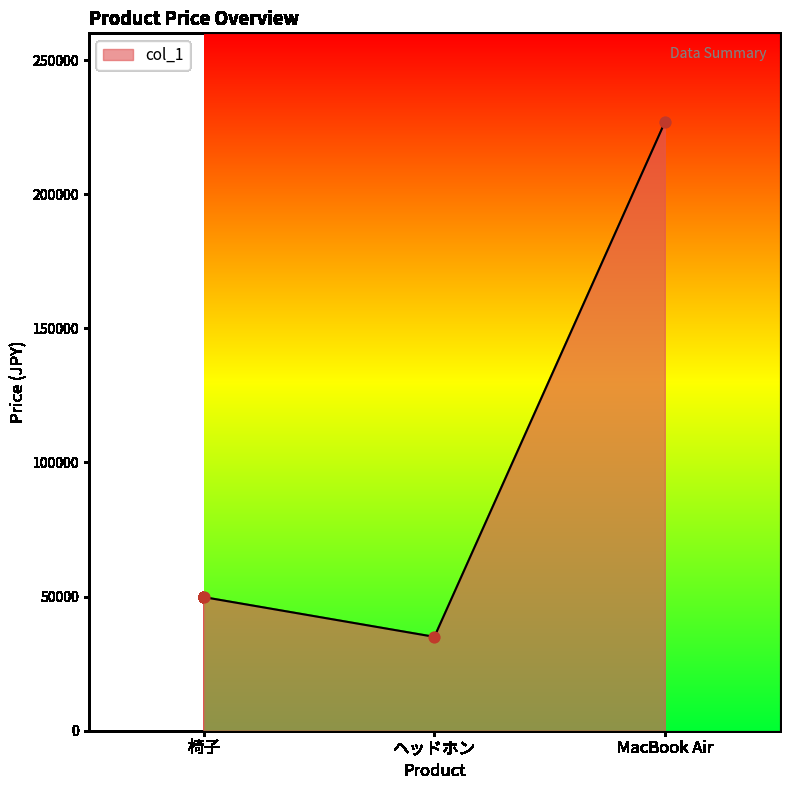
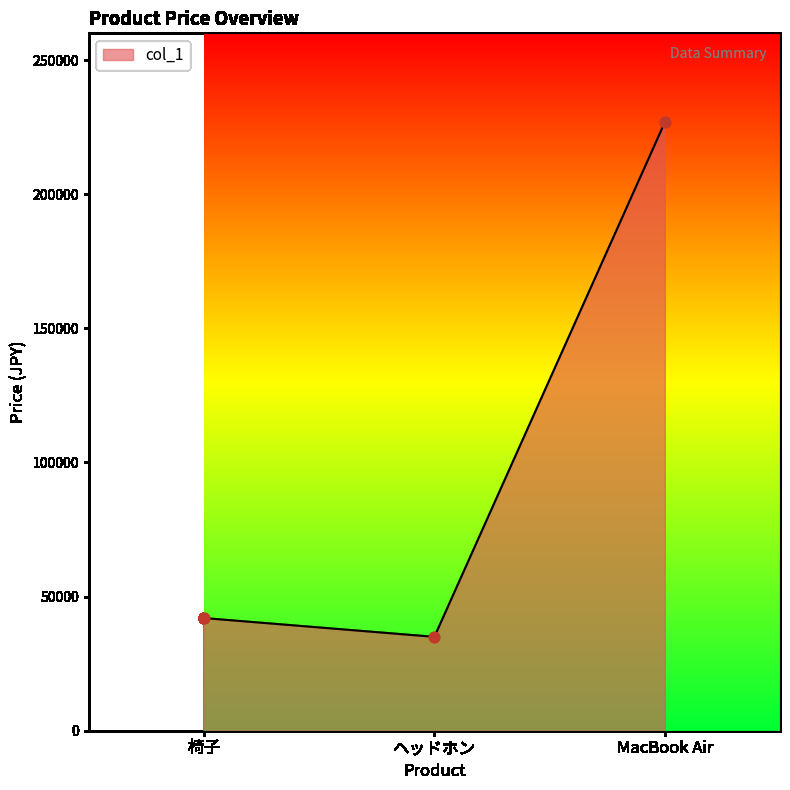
椅子: 50000 -> 42000
